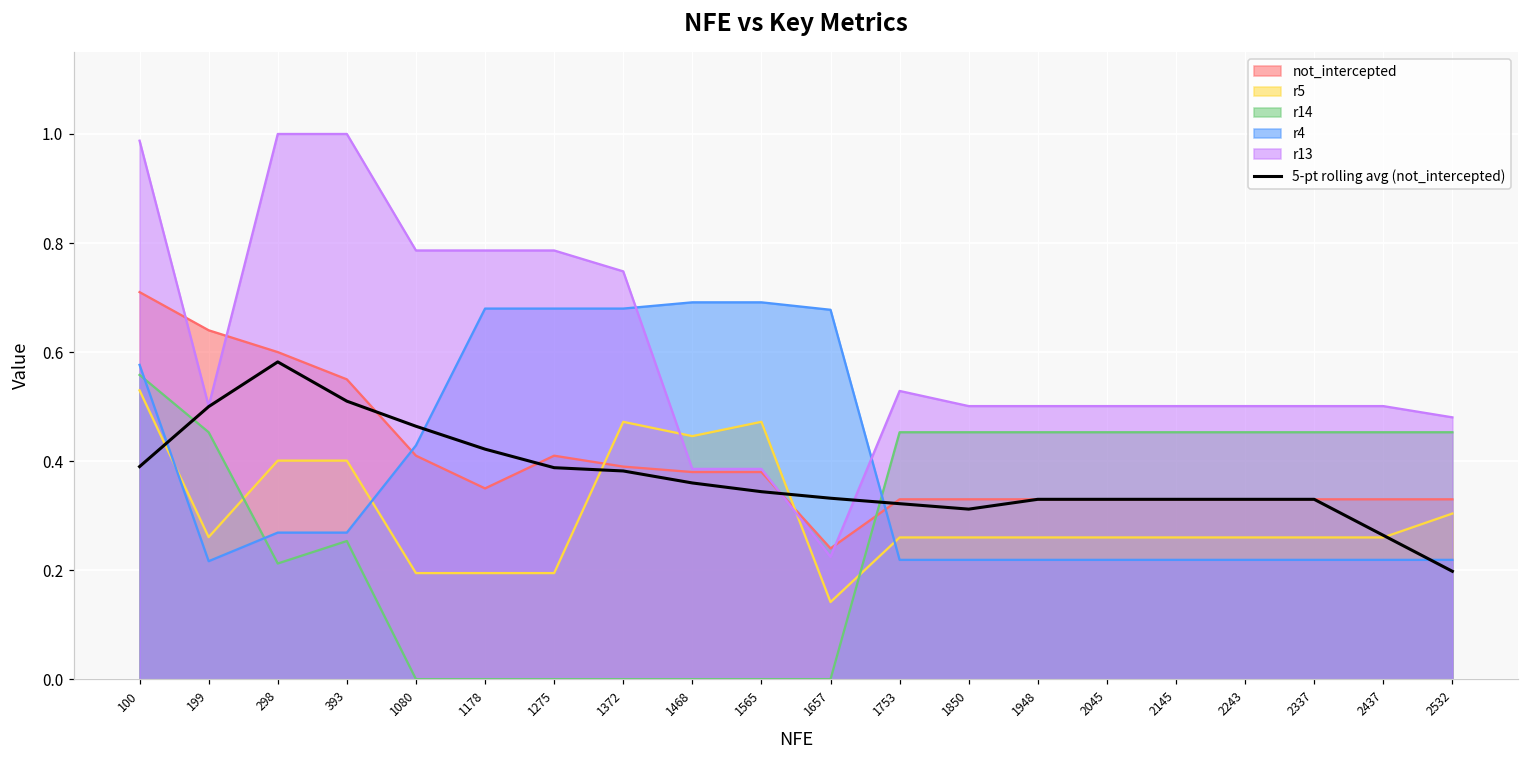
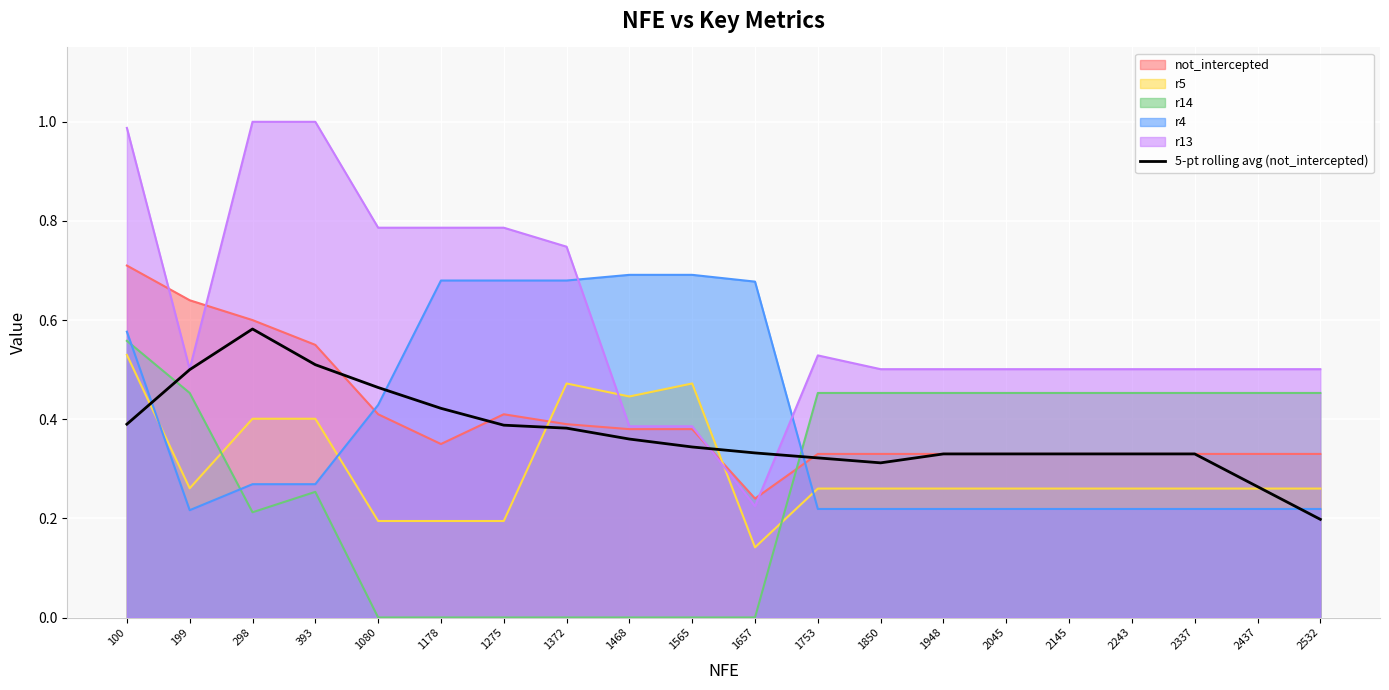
r5, 2532: 0.30 -> 0.26
r13, 2532: 0.48 -> 0.50
